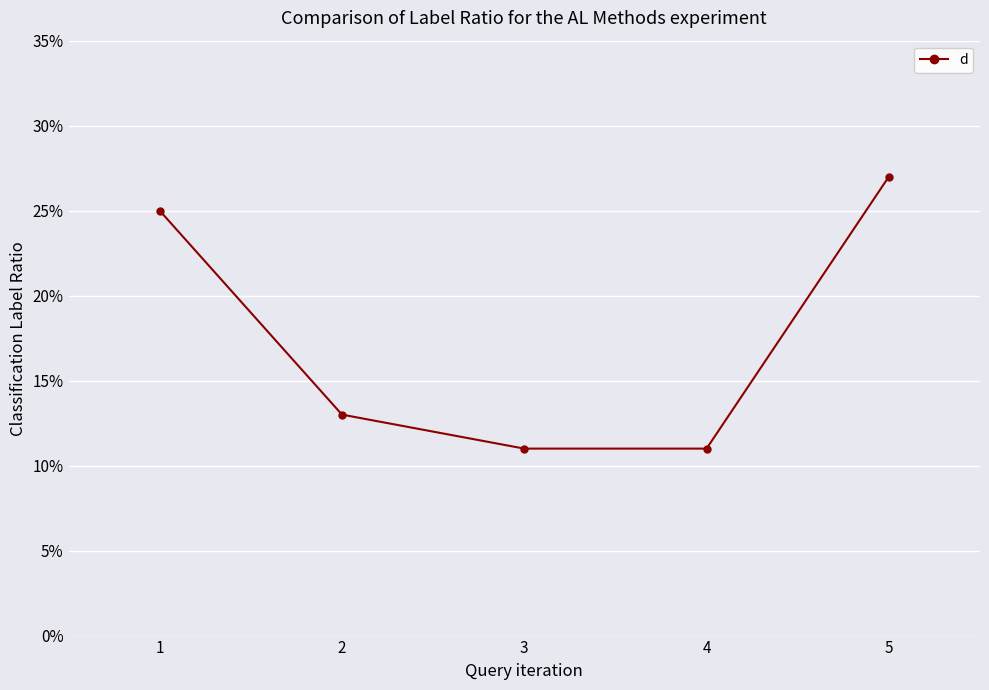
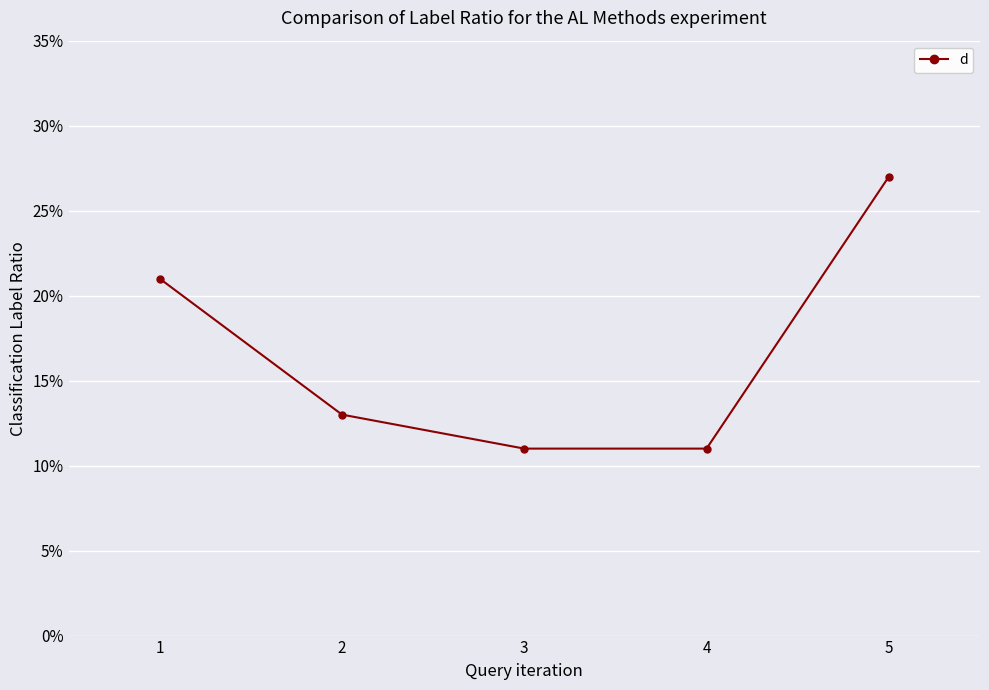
1: 25% -> 21%
